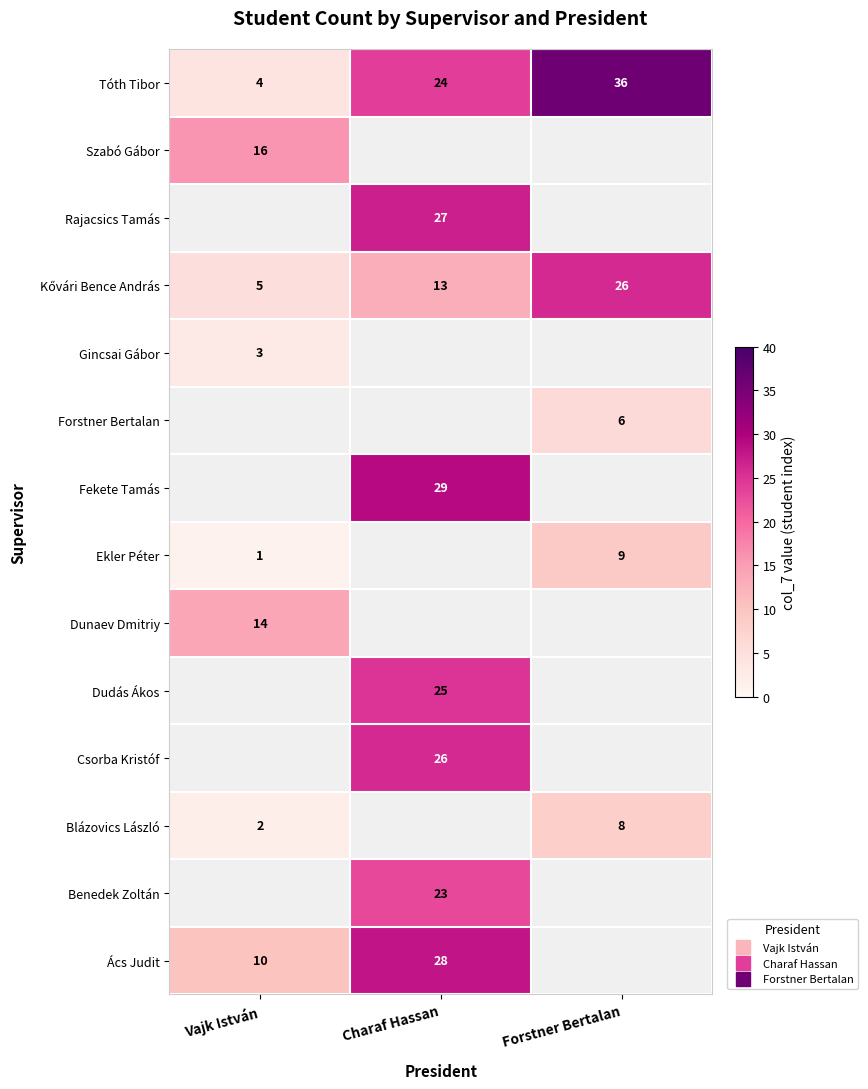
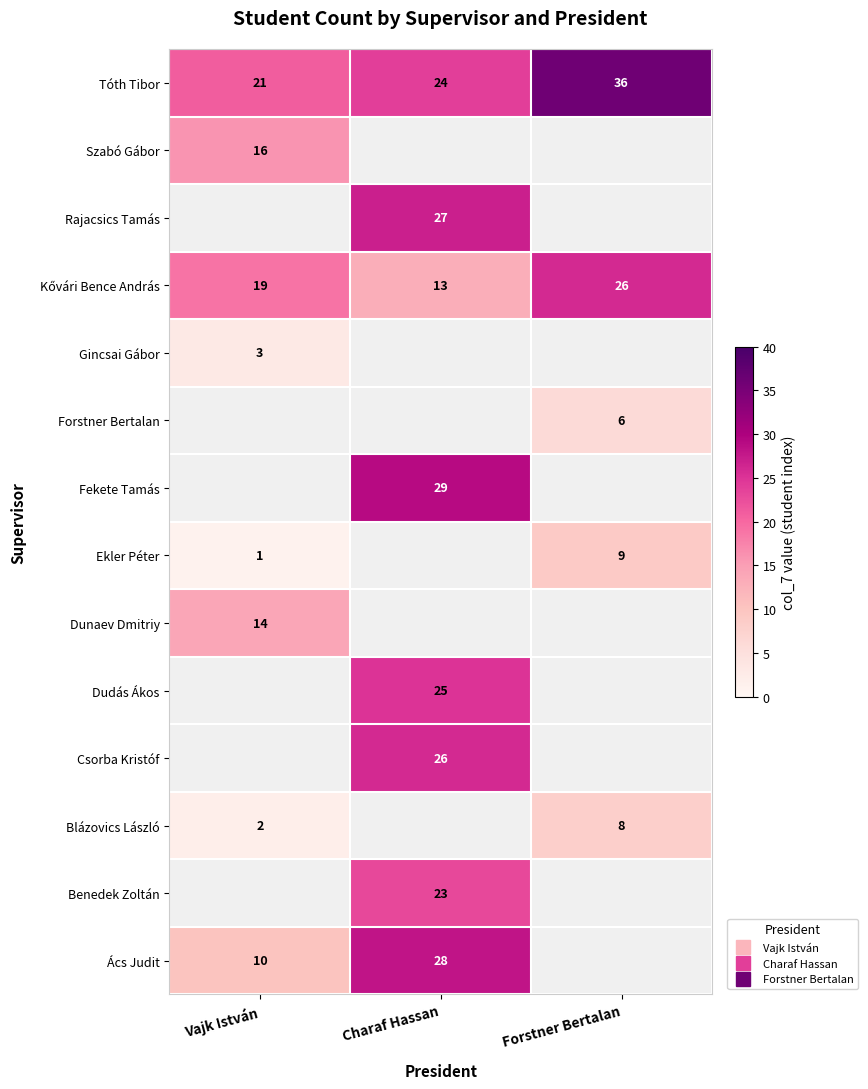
Tóth Tibor, Vajk István: 4 -> 21
Kővári Bence András, Vajk István: 5 -> 19
